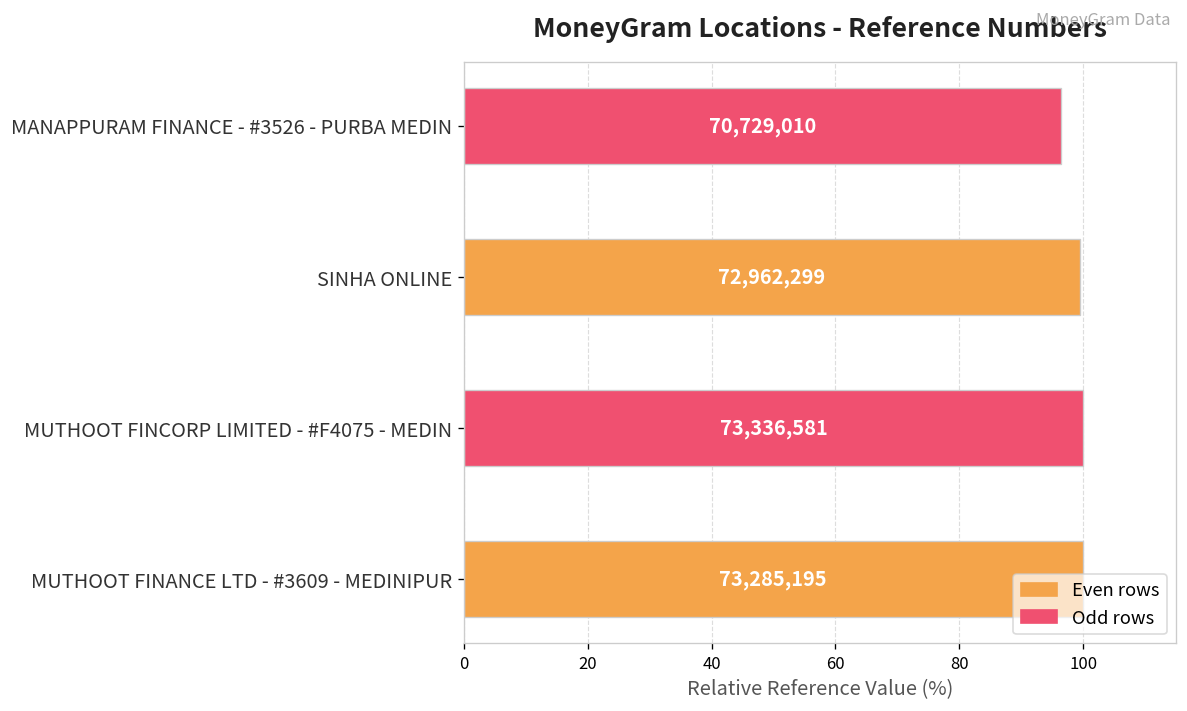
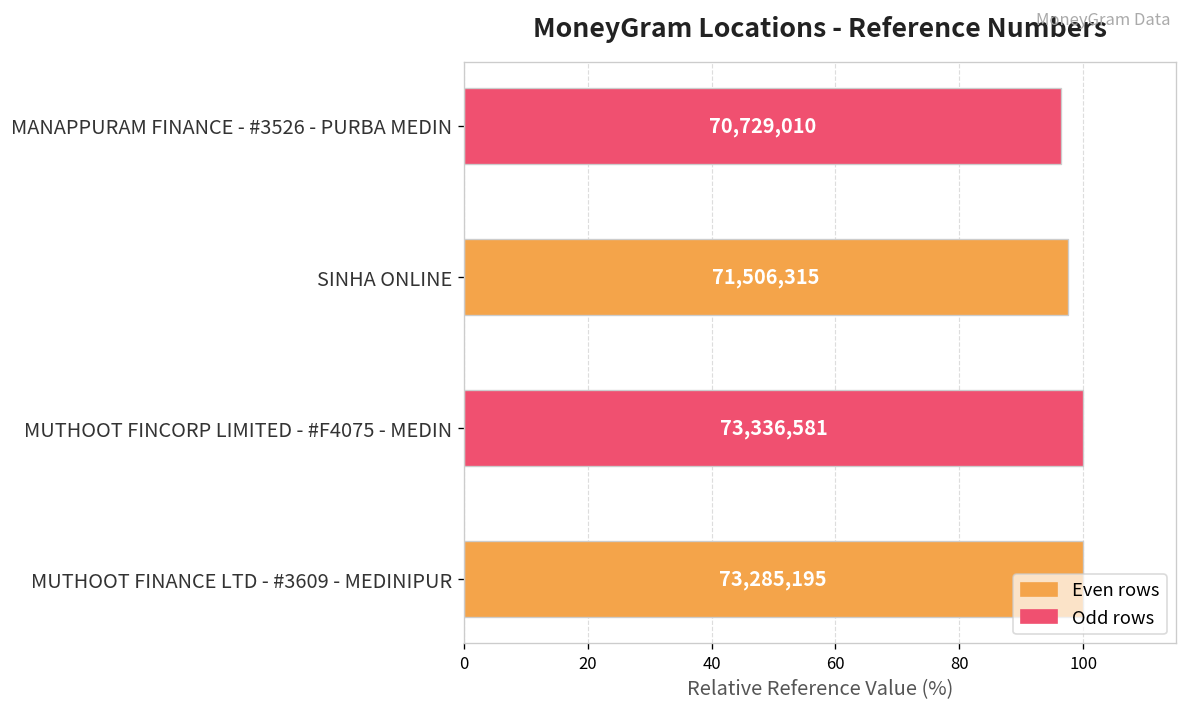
SINHA ONLINE: 72,962,299 -> 71,506,315
